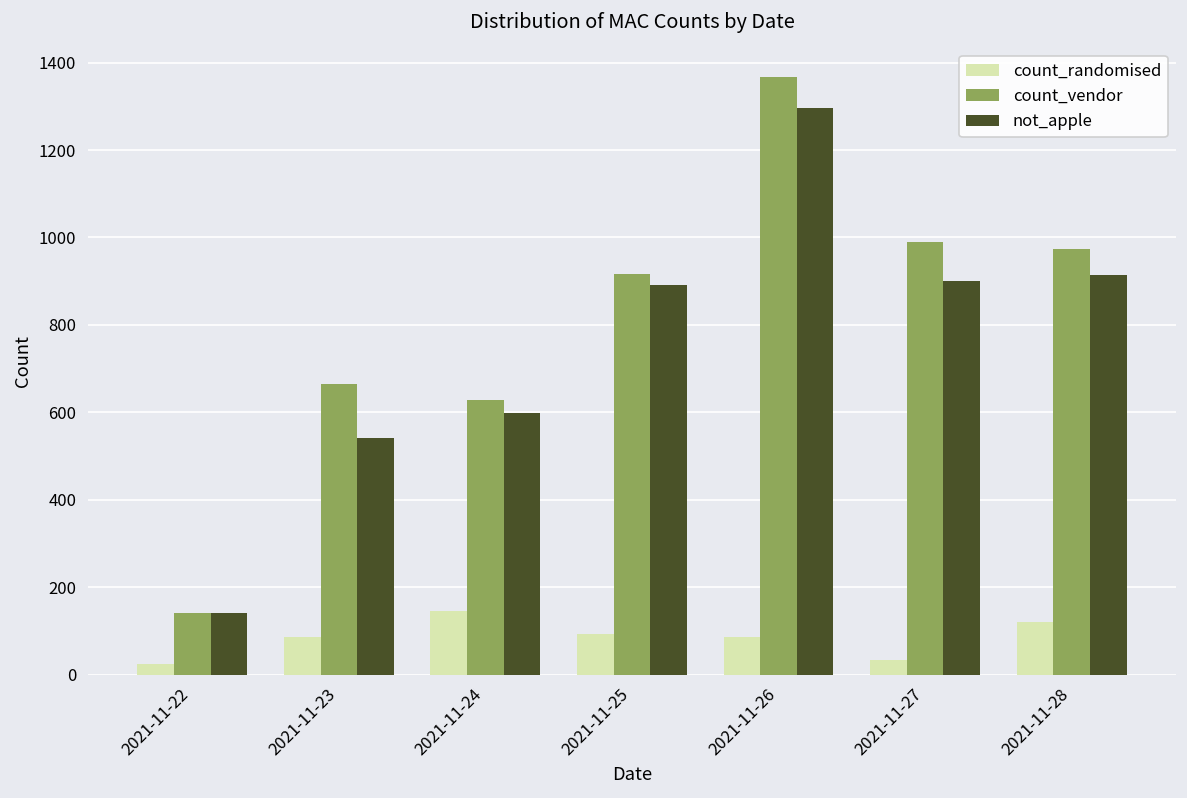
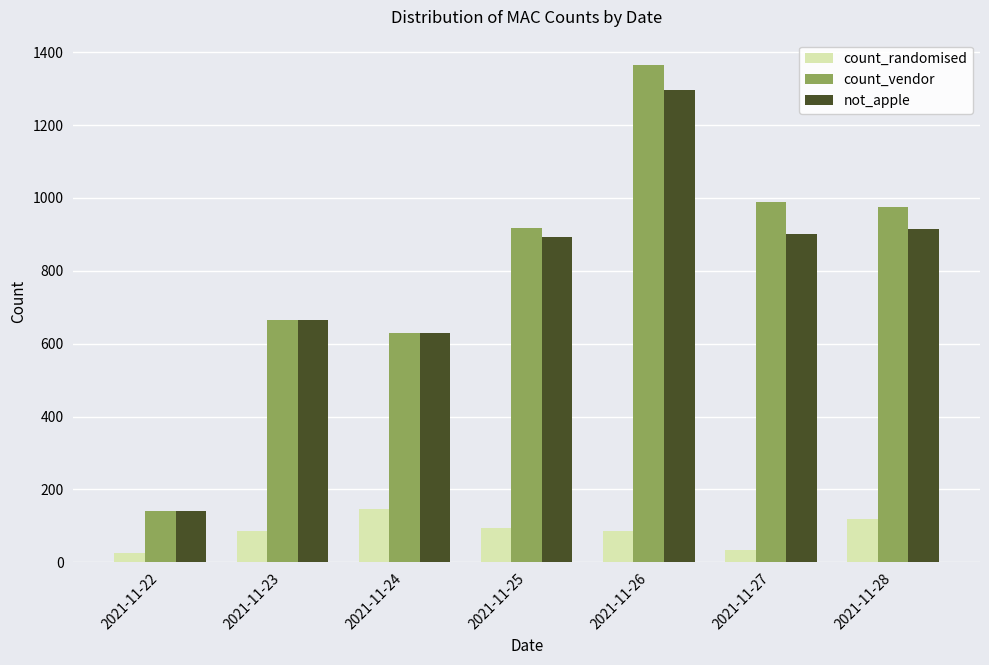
not_apple, 2021-11-23: 540 -> 670
not_apple, 2021-11-24: 600 -> 630
